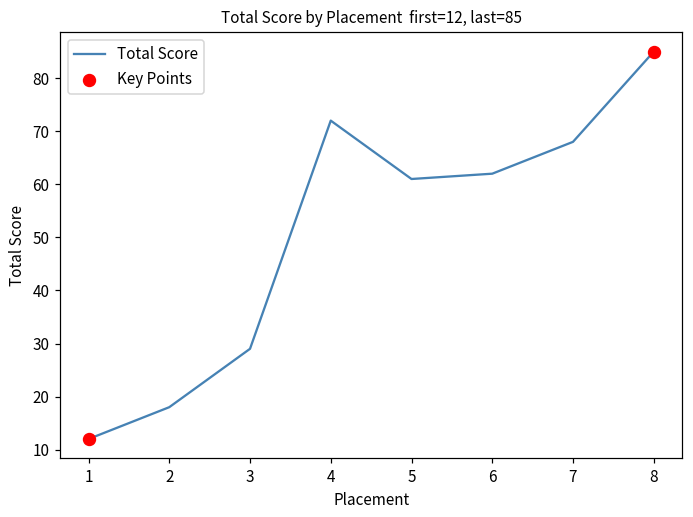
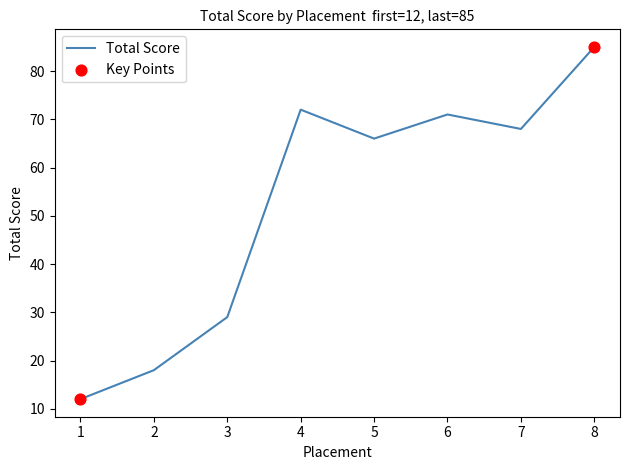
Total Score, 5: 61 -> 66
Total Score, 6: 62 -> 71
